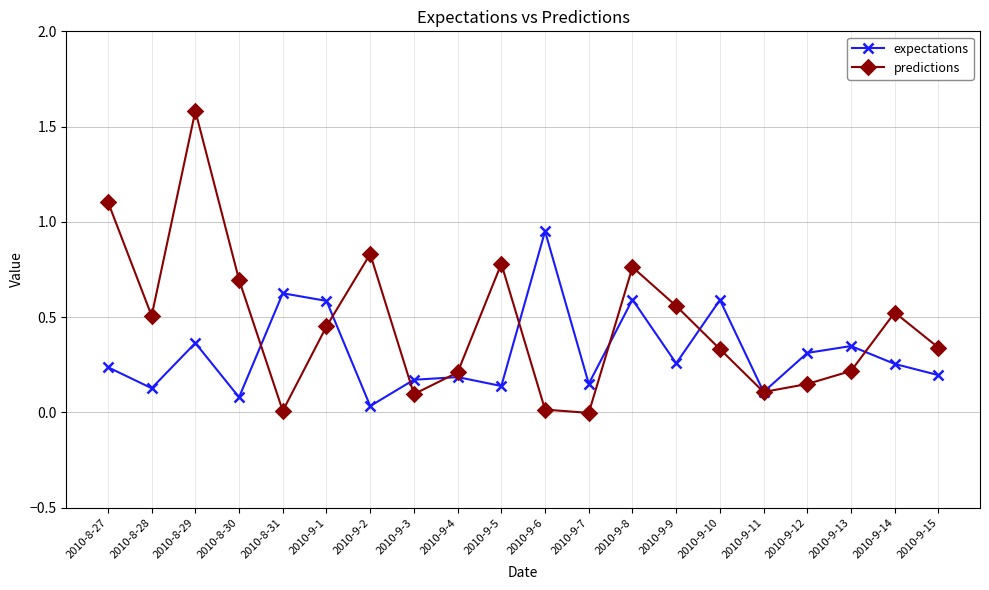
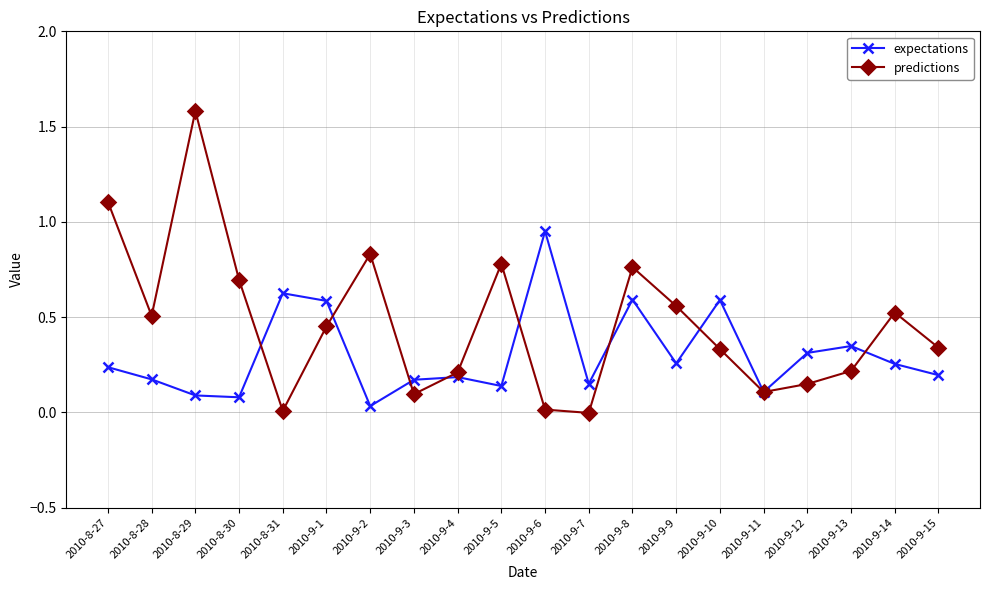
expectations, 2010-8-28: 0.13 -> 0.17
expectations, 2010-8-29: 0.36 -> 0.09
